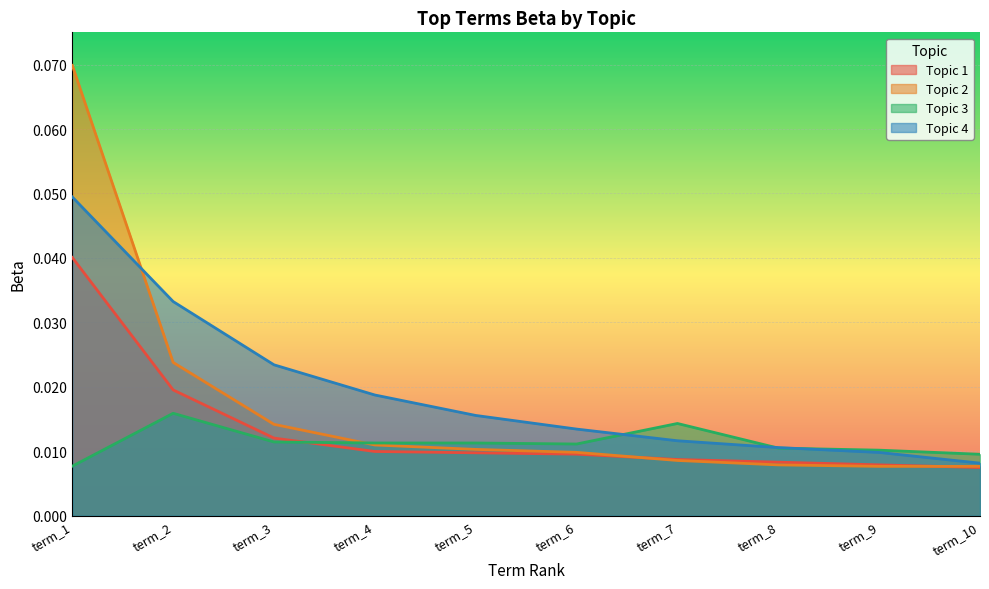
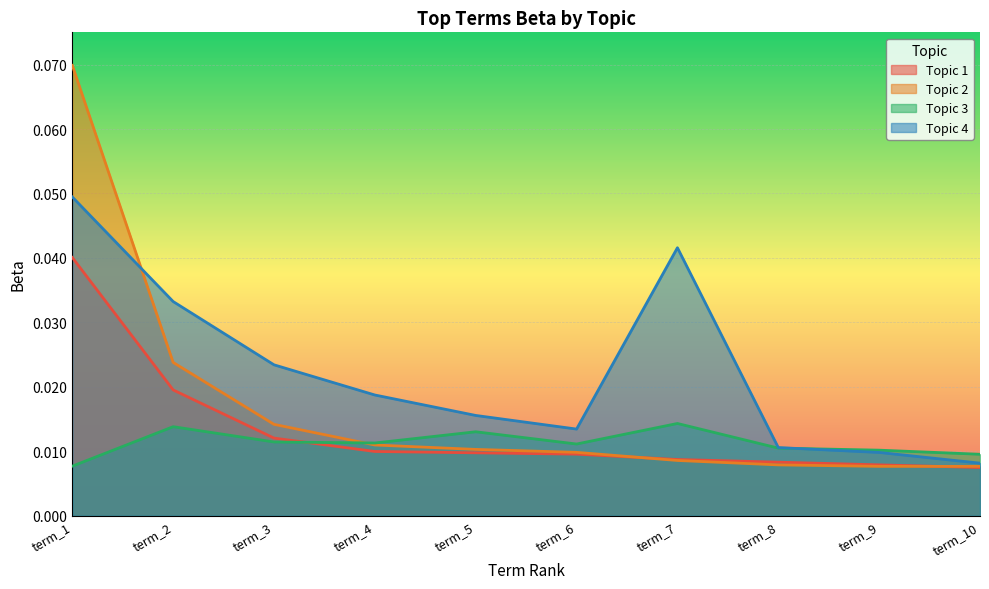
Topic 3, term_2: 0.016 -> 0.014
Topic 3, term_5: 0.011 -> 0.013
Topic 4, term_7: 0.012 -> 0.042
